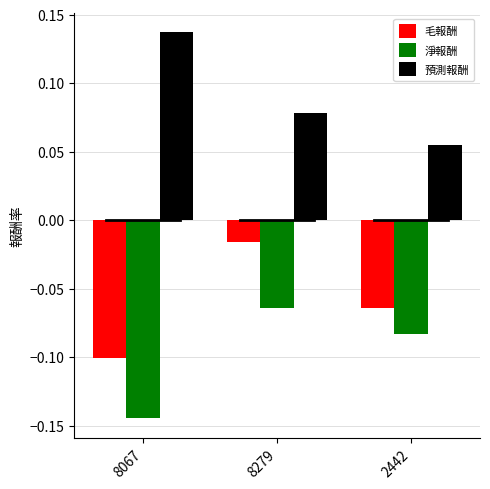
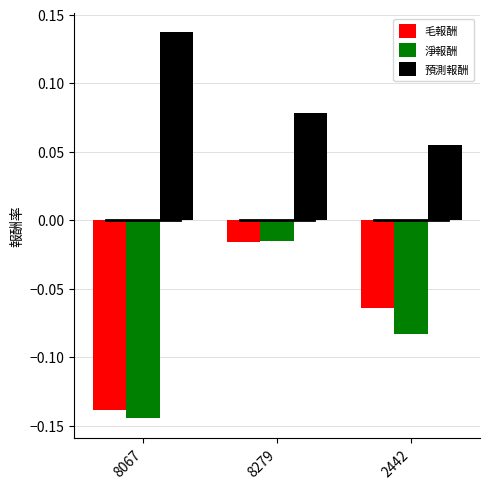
毛報酬, 8067: -0.101 -> -0.138
淨報酬, 8279: -0.064 -> -0.015
